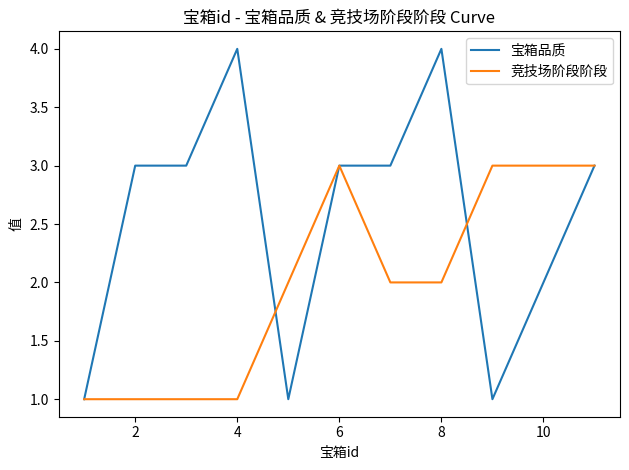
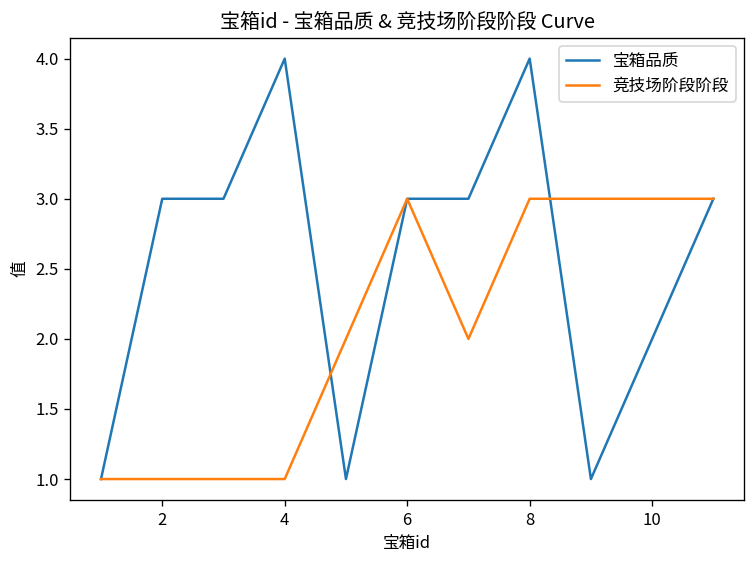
竞技场阶段阶段, 8: 2 -> 3
